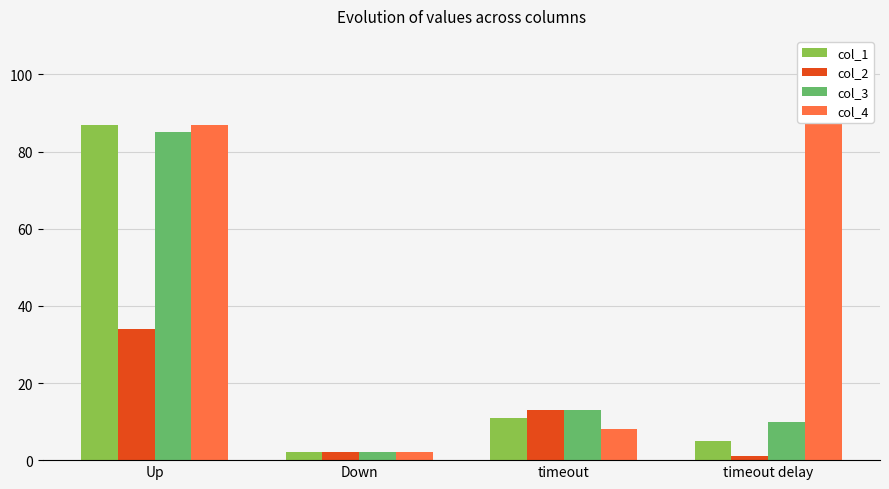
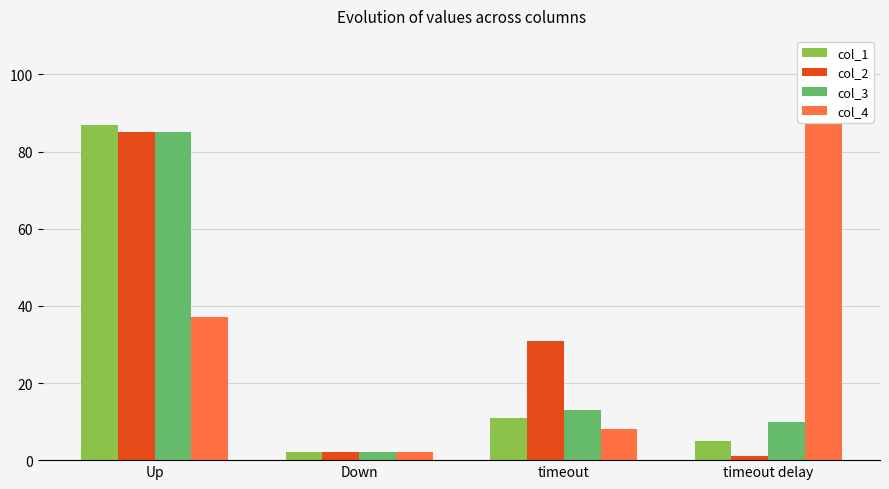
col_2, Up: 34 -> 85
col_4, Up: 87 -> 37
col_2, timeout: 13 -> 31
